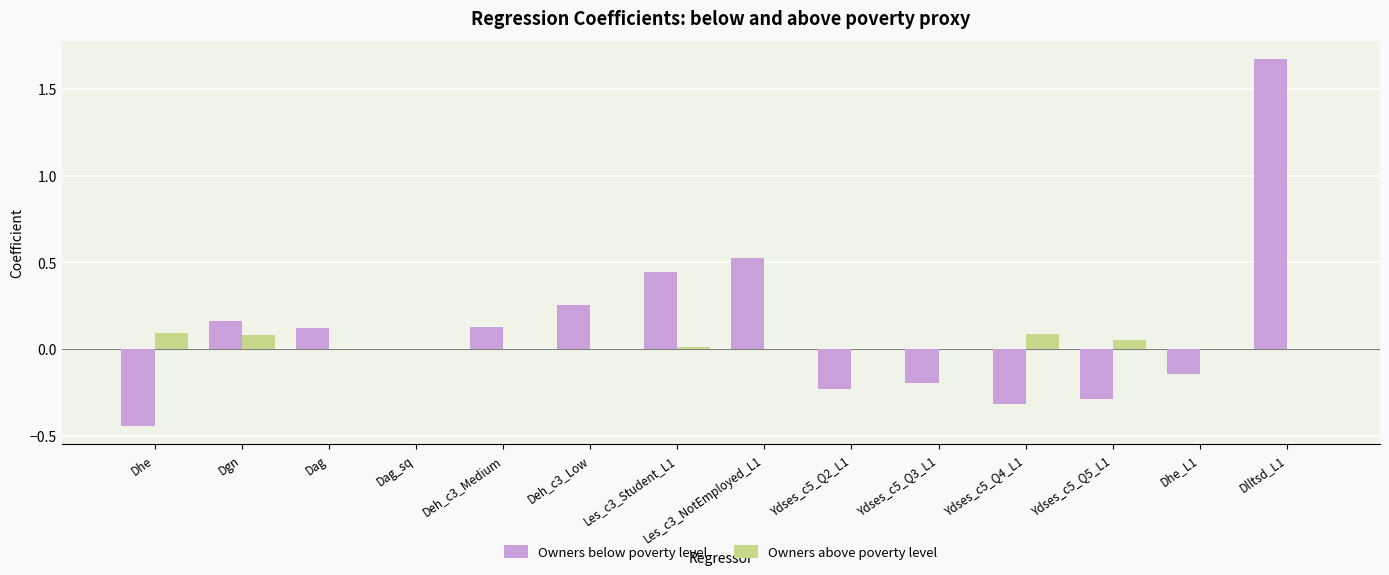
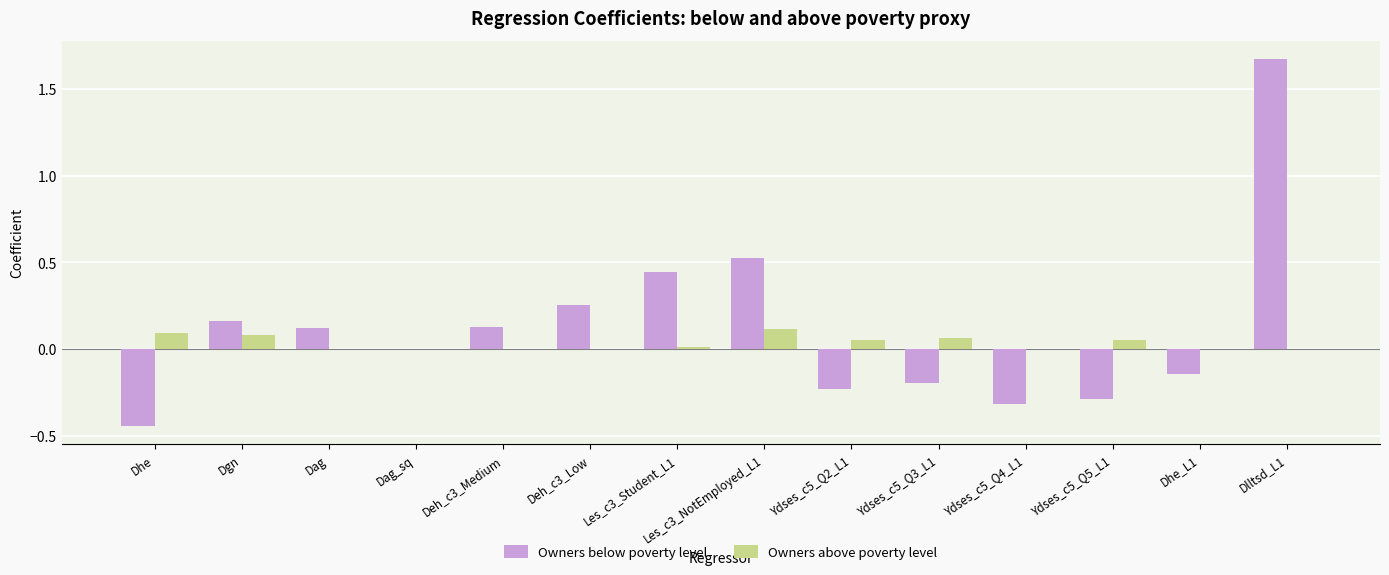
Owners above poverty level, Les_c3_NotEmployed_L1: 0.00 -> 0.12
Owners above poverty level, Ydses_c5_Q2_L1: 0.00 -> 0.05
Owners above poverty level, Ydses_c5_Q3_L1: 0.00 -> 0.06
Owners above poverty level, Ydses_c5_Q4_L1: 0.09 -> 0.00
